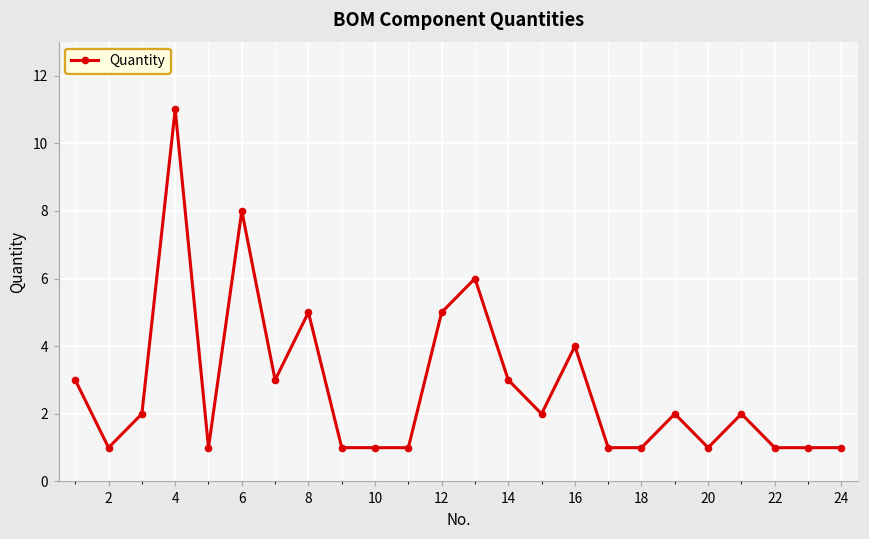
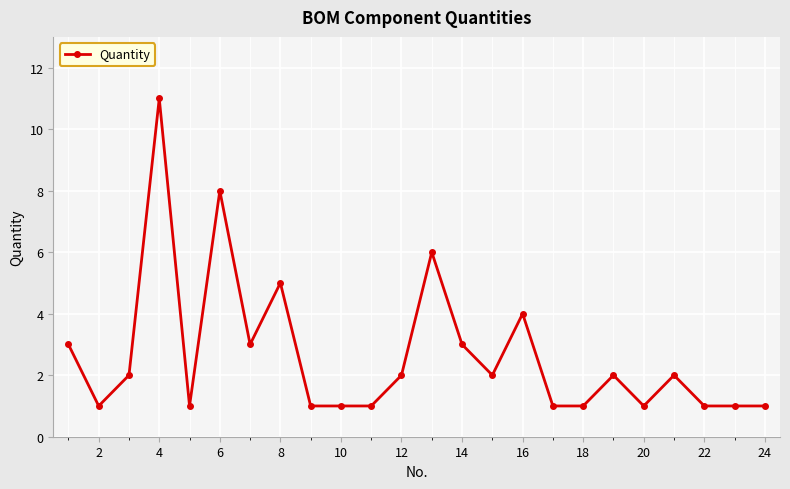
12: 5 -> 2
